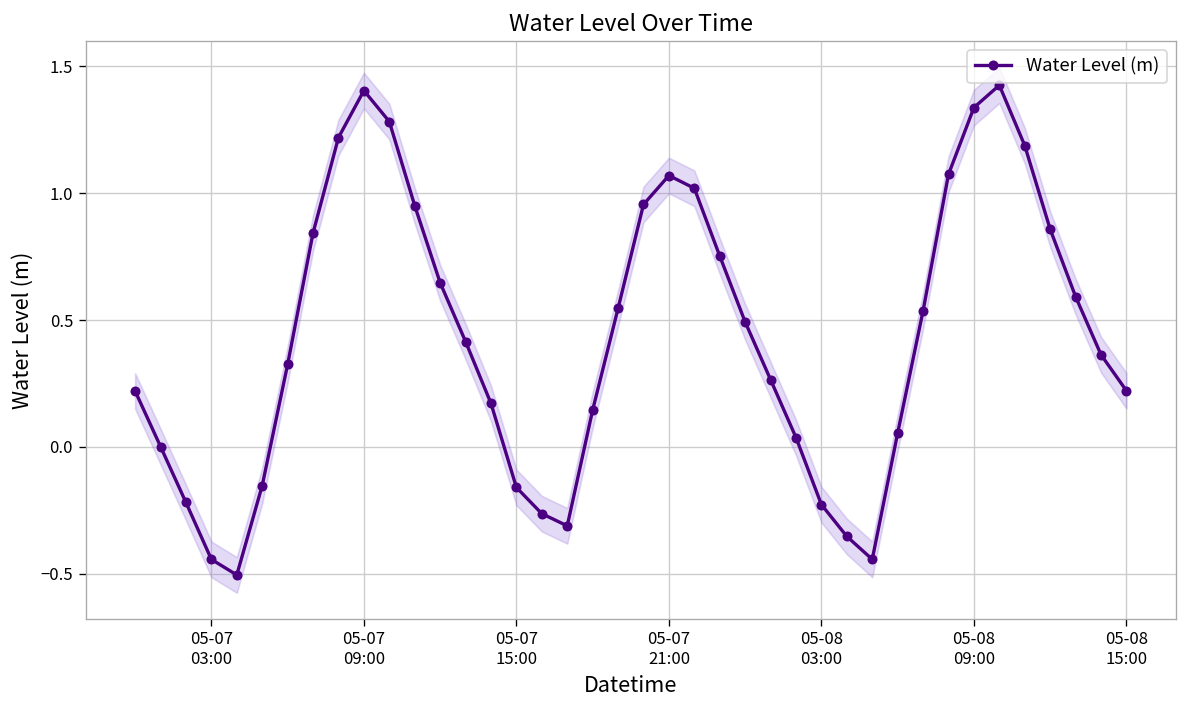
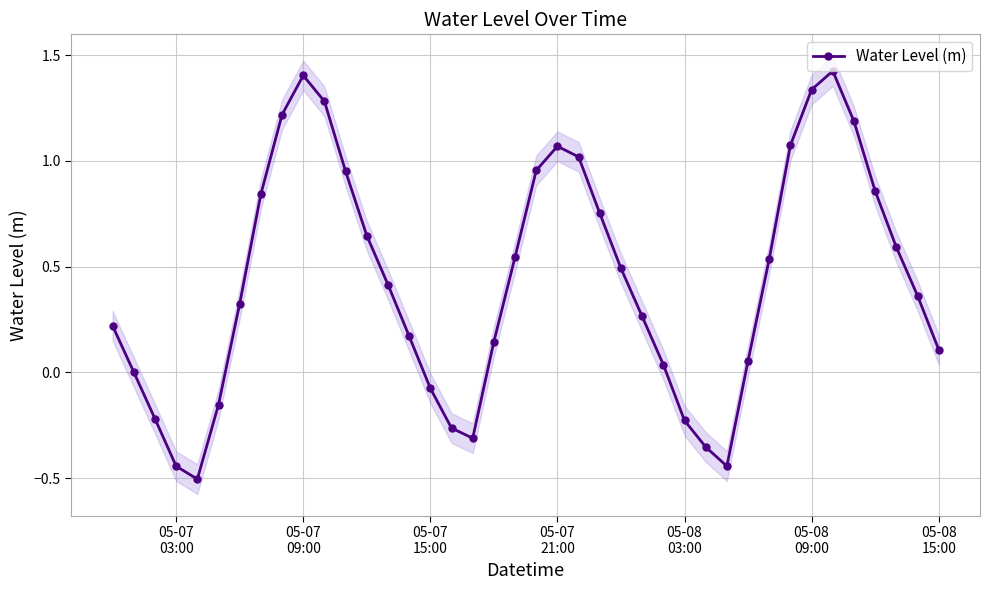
Water Level (m), 05-07 15:00: -0.16 -> -0.07
Water Level (m), 05-08 15:00: 0.22 -> 0.11
